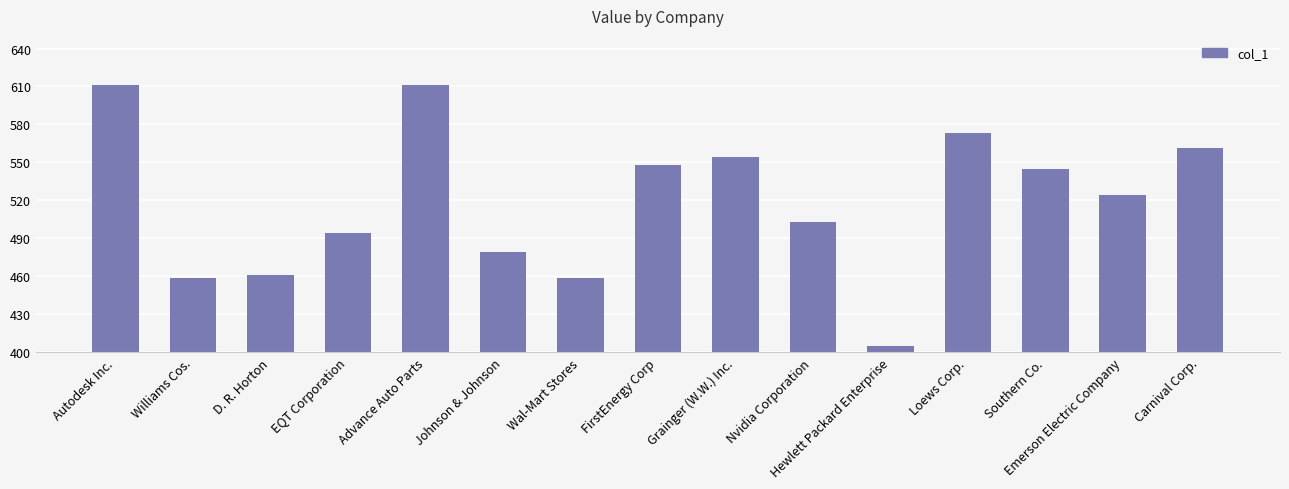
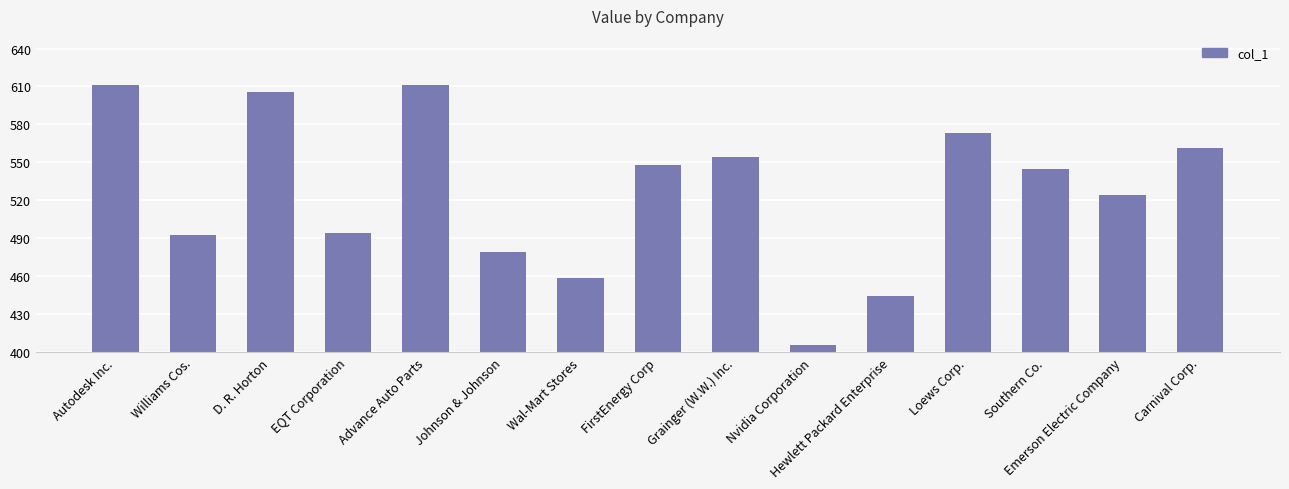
Williams Cos.: 459 -> 493
D. R. Horton: 461 -> 606
Nvidia Corporation: 503 -> 406
Hewlett Packard Enterprise: 405 -> 444
